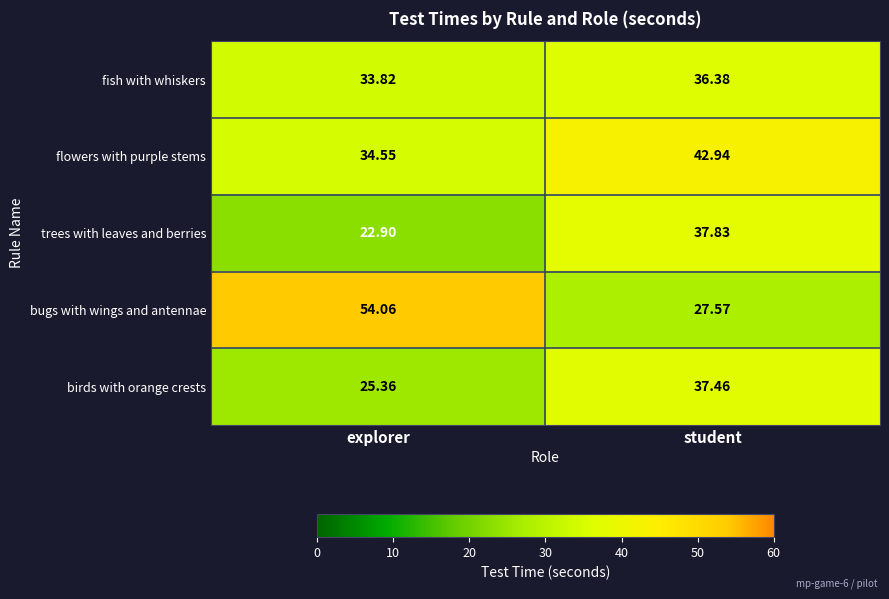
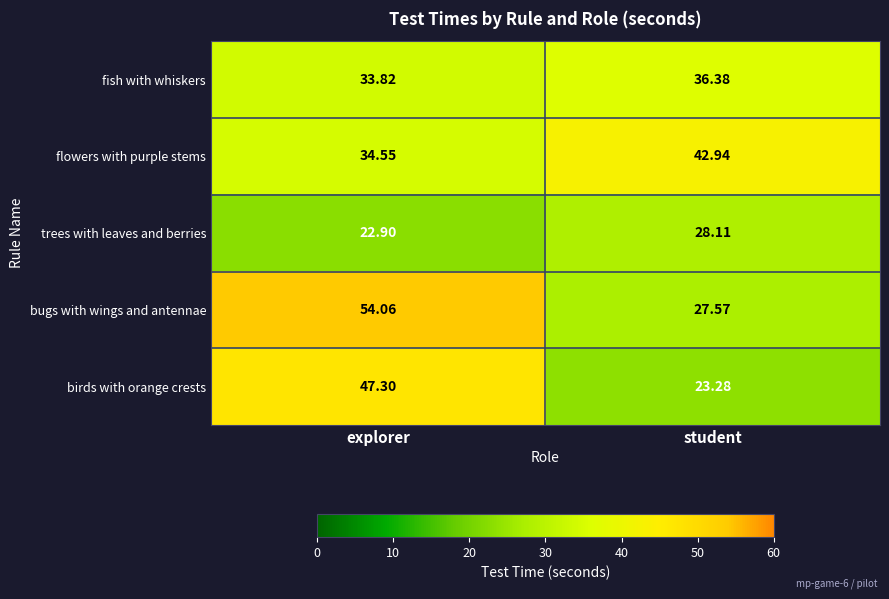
trees with leaves and berries, student: 37.83 -> 28.11
birds with orange crests, explorer: 25.36 -> 47.30
birds with orange crests, student: 37.46 -> 23.28
